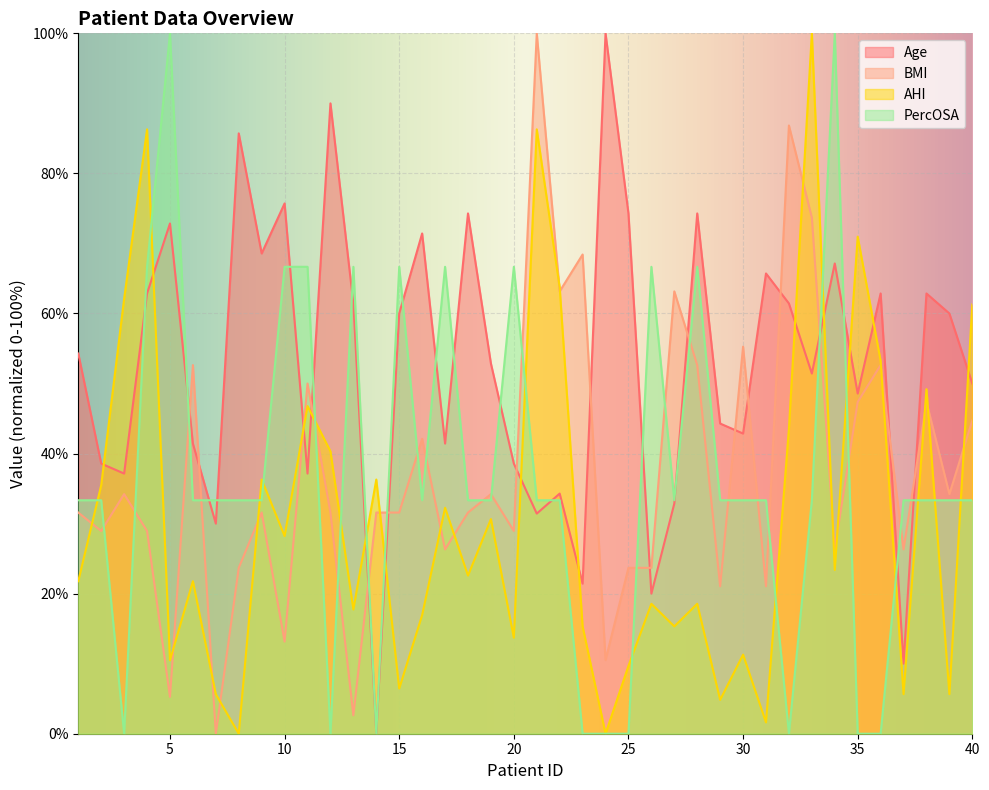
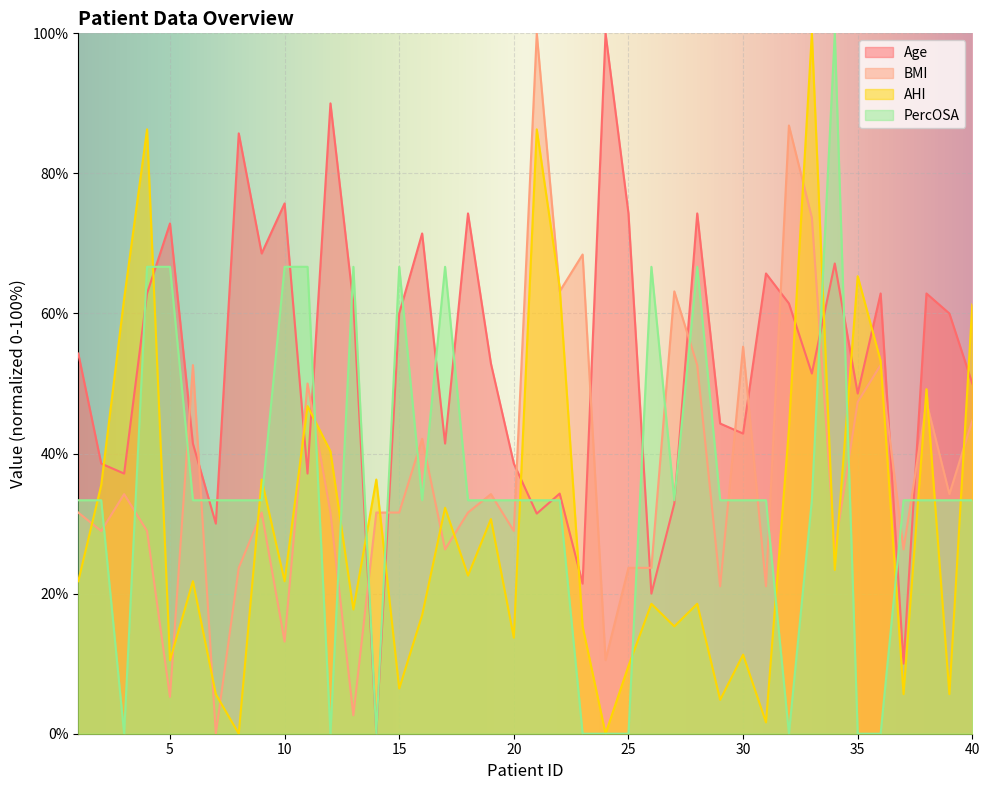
PercOSA, 5: 100% -> 67%
AHI, 10: 28% -> 22%
PercOSA, 20: 67% -> 33%
AHI, 35: 71% -> 65%
